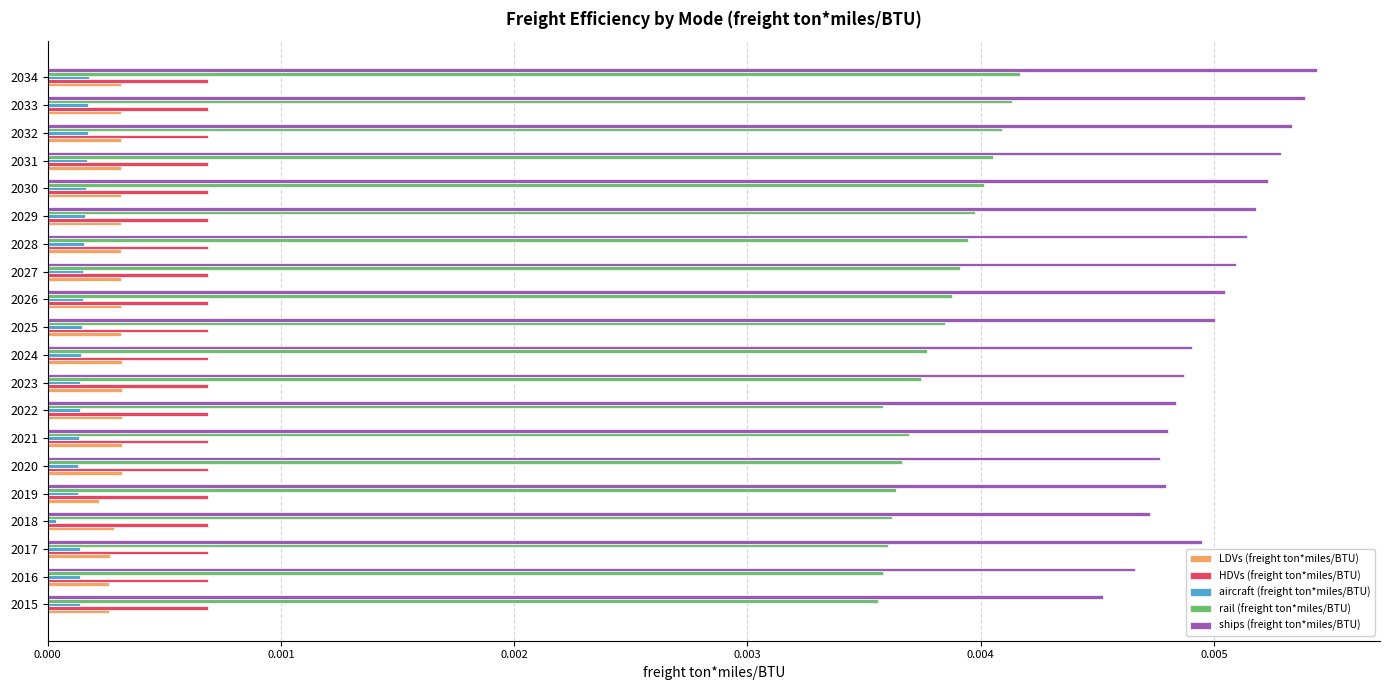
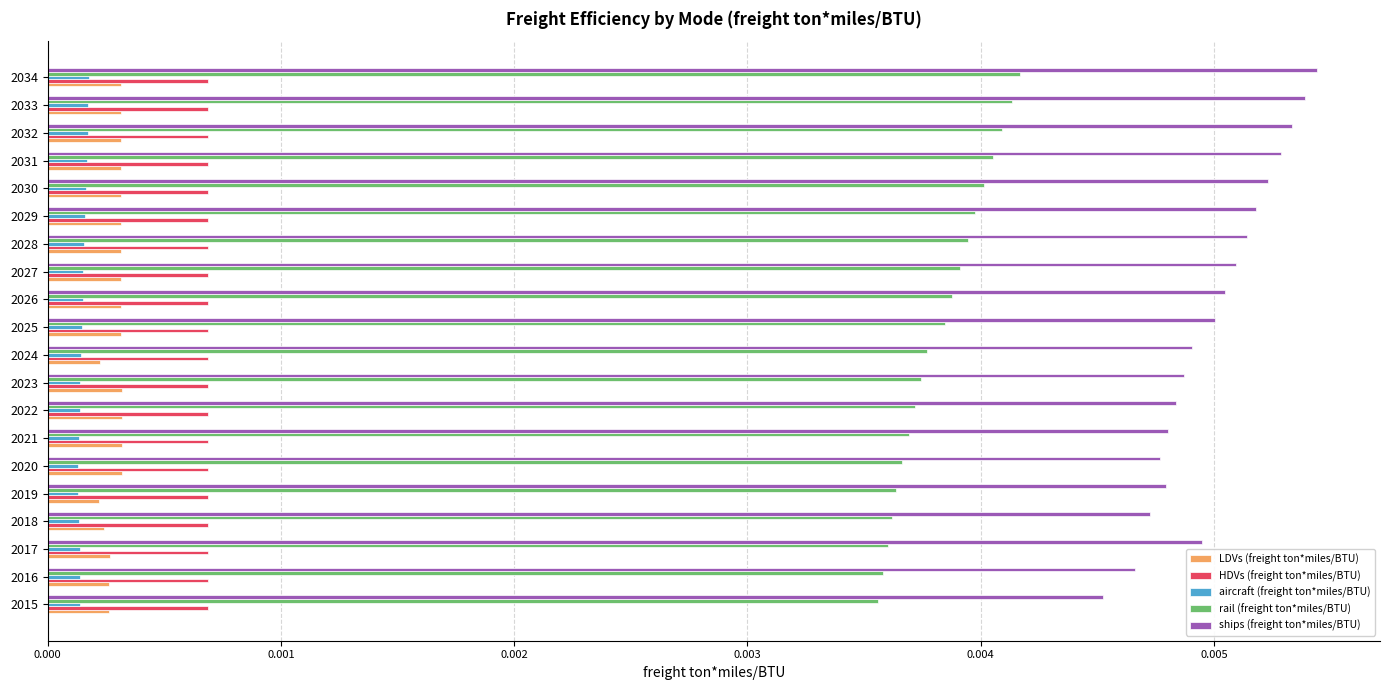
LDVs (freight ton*miles/BTU), 2024: 0.00032 -> 0.00023
rail (freight ton*miles/BTU), 2022: 0.00358 -> 0.00372
aircraft (freight ton*miles/BTU), 2018: 0.00003 -> 0.00014
LDVs (freight ton*miles/BTU), 2018: 0.00028 -> 0.00024
